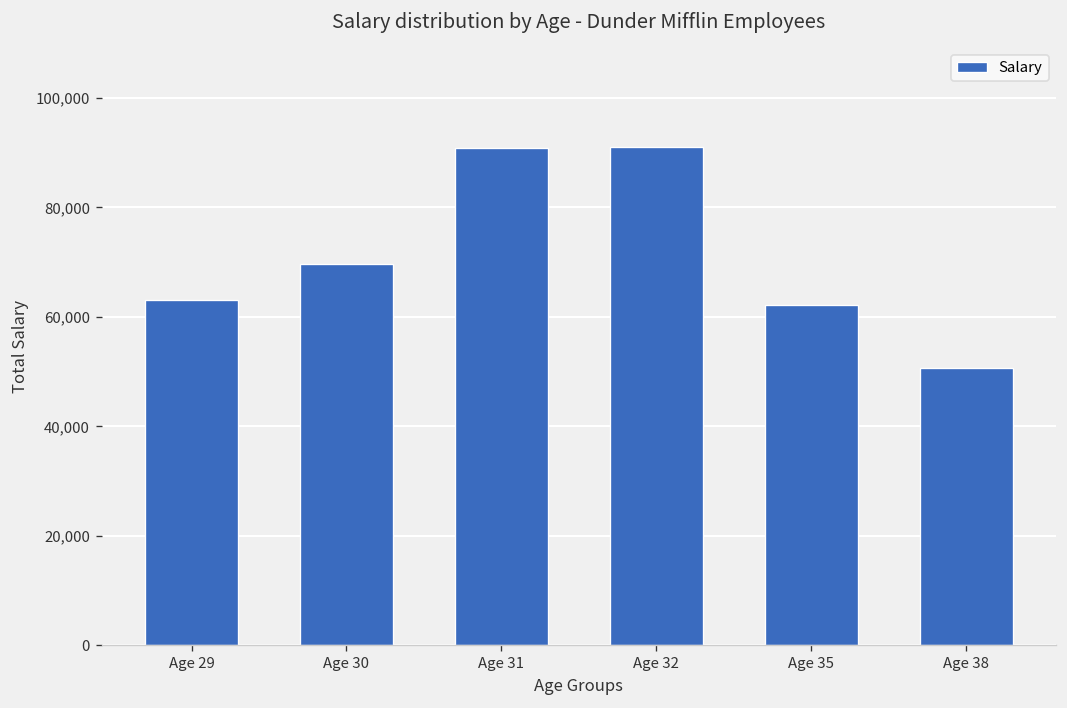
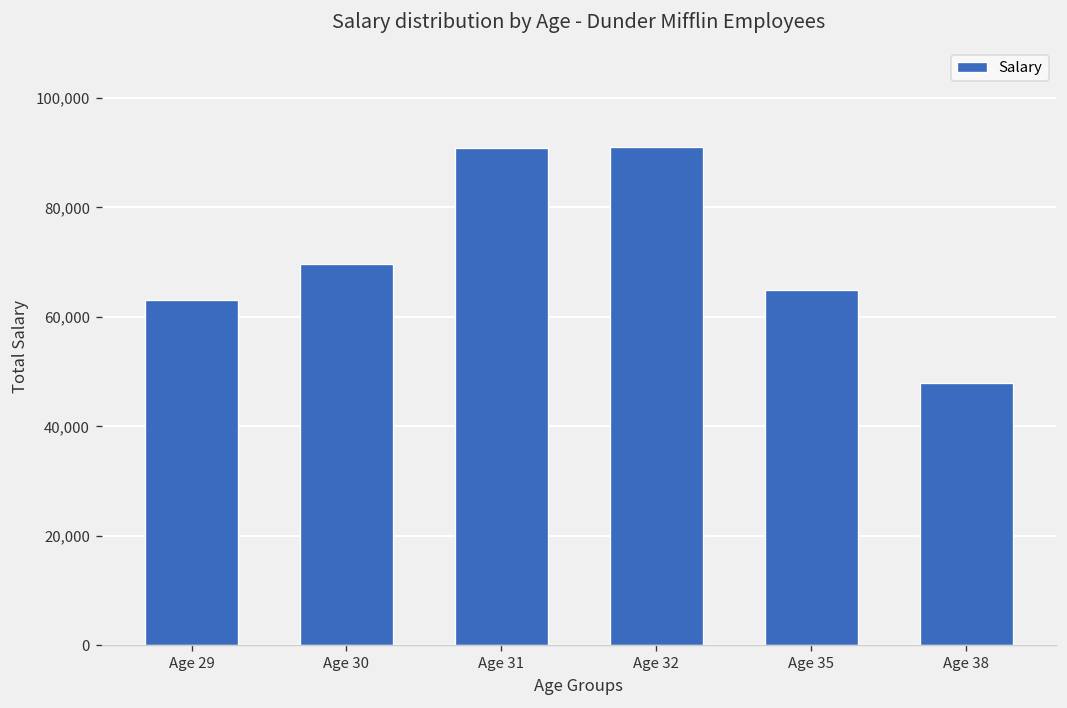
Age 35: 62,000 -> 65,000
Age 38: 51,000 -> 48,000
